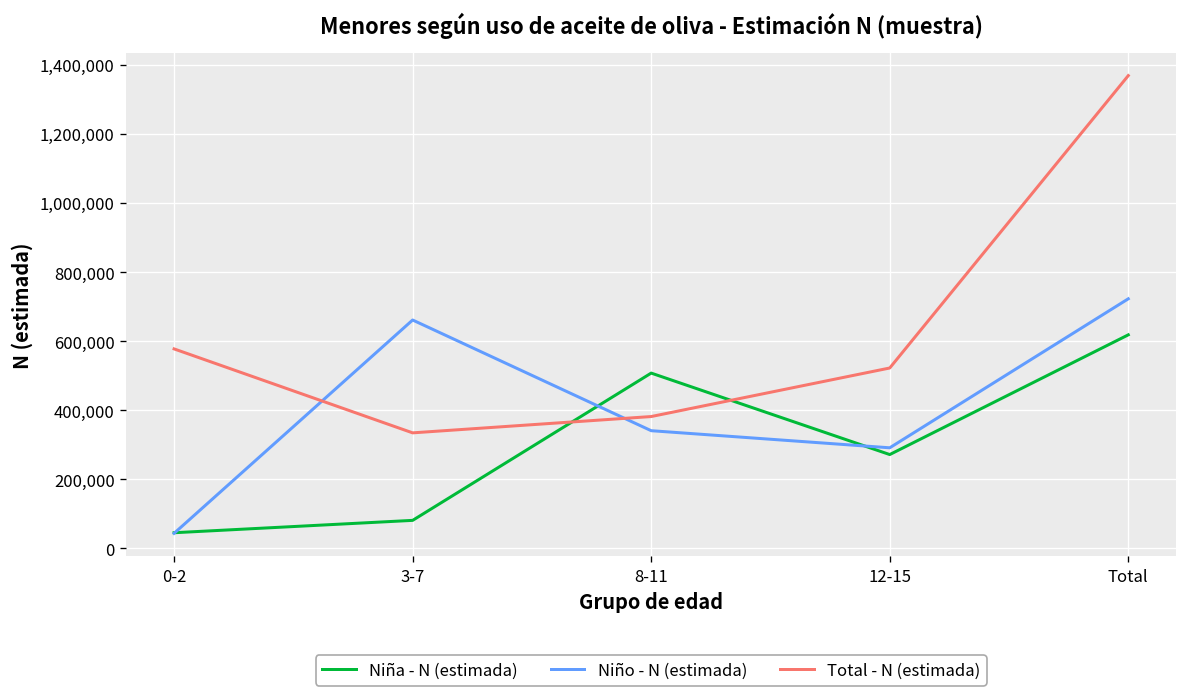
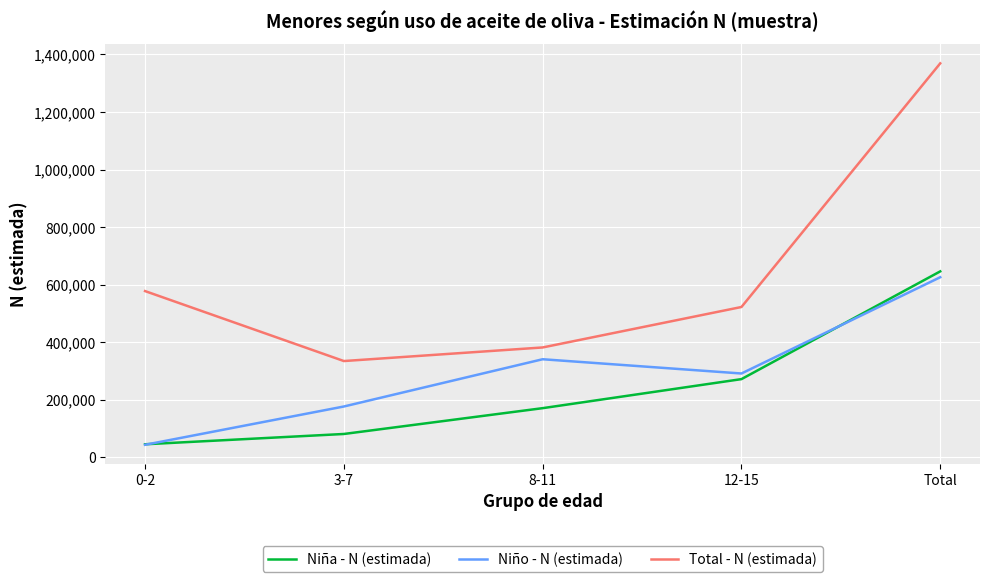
Niño - N (estimada), 3-7: 660,000 -> 180,000
Niña - N (estimada), 8-11: 510,000 -> 170,000
Niña - N (estimada), Total: 620,000 -> 650,000
Niño - N (estimada), Total: 720,000 -> 630,000
